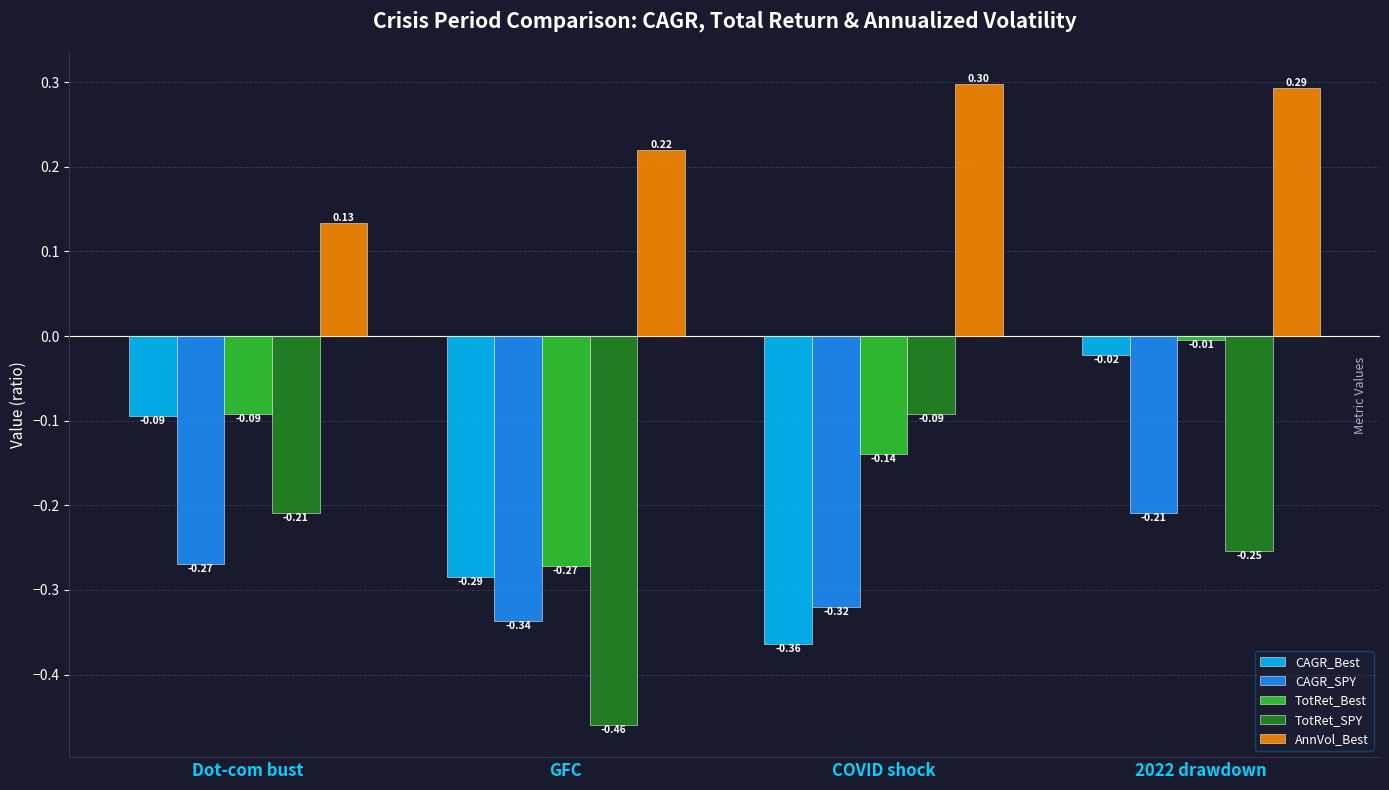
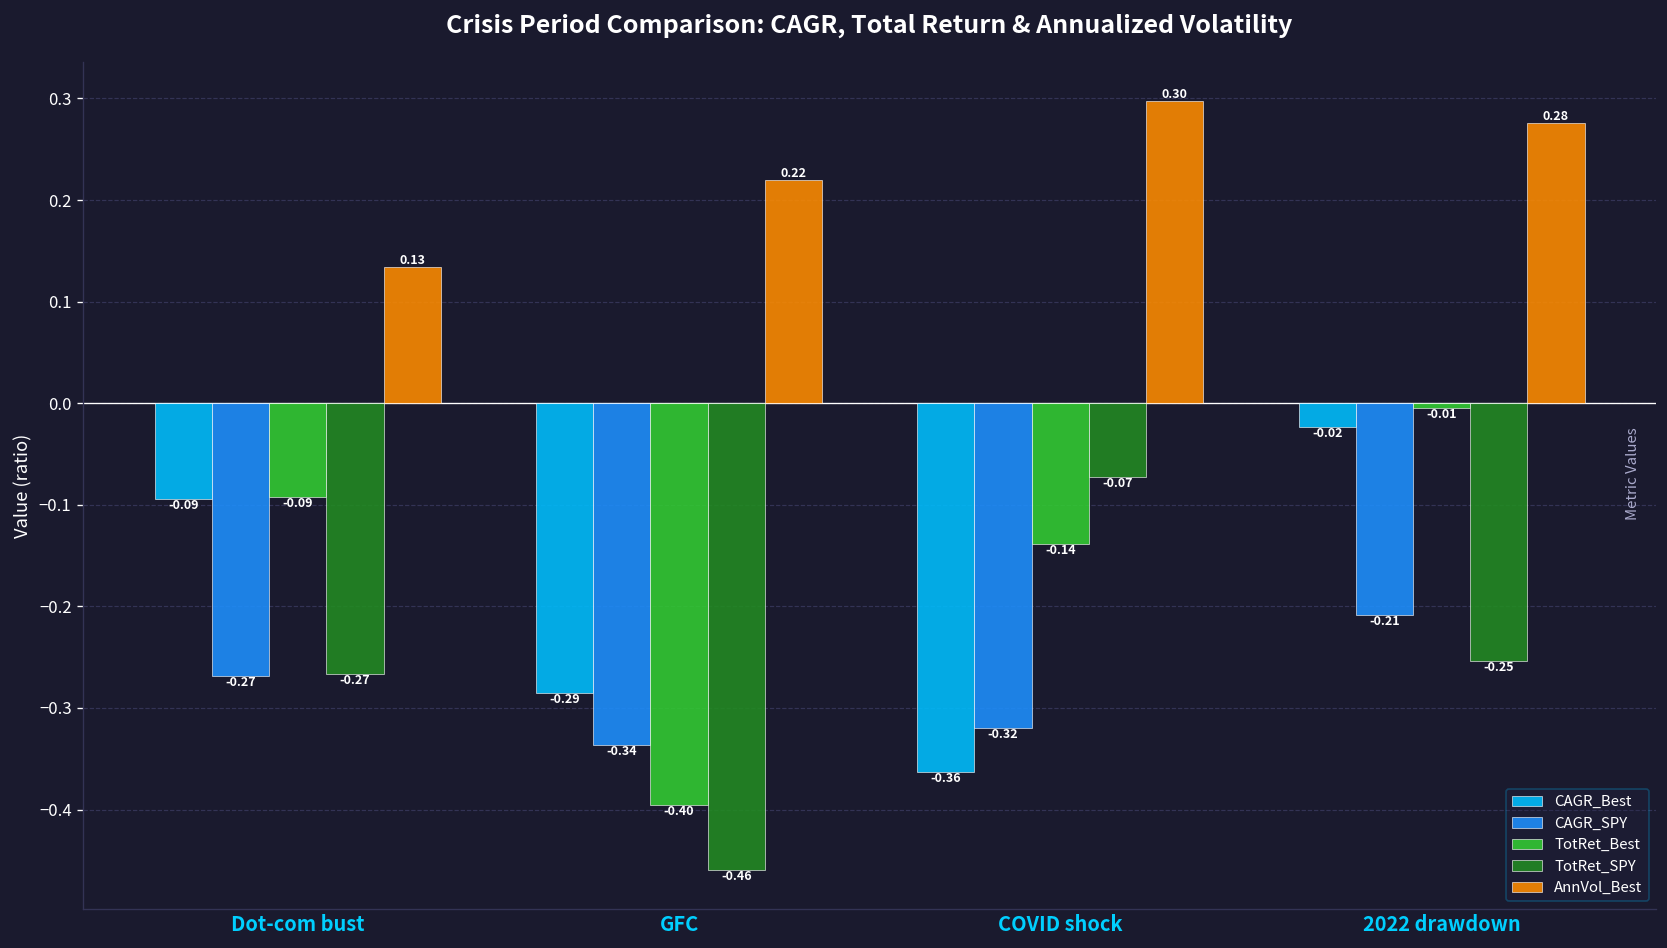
TotRet_SPY, Dot-com bust: -0.21 -> -0.27
TotRet_Best, GFC: -0.27 -> -0.40
TotRet_SPY, COVID shock: -0.09 -> -0.07
AnnVol_Best, 2022 drawdown: 0.29 -> 0.28
